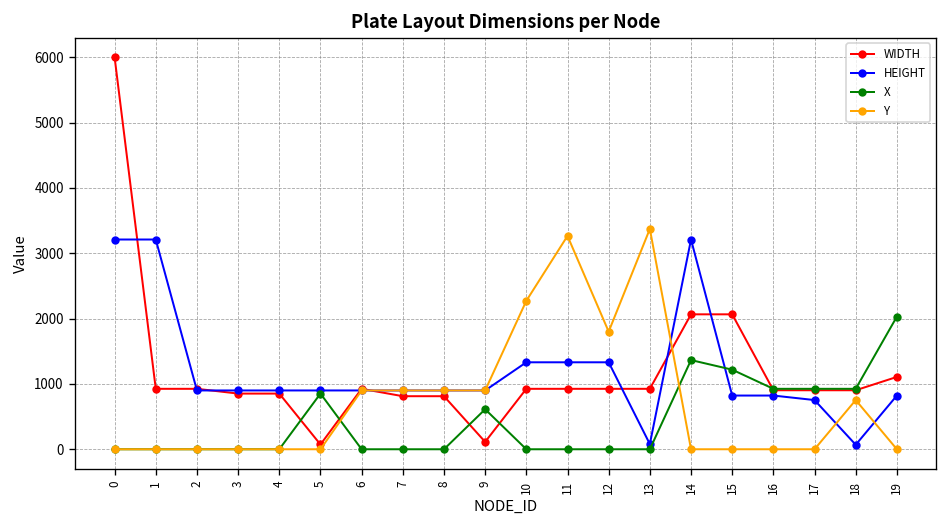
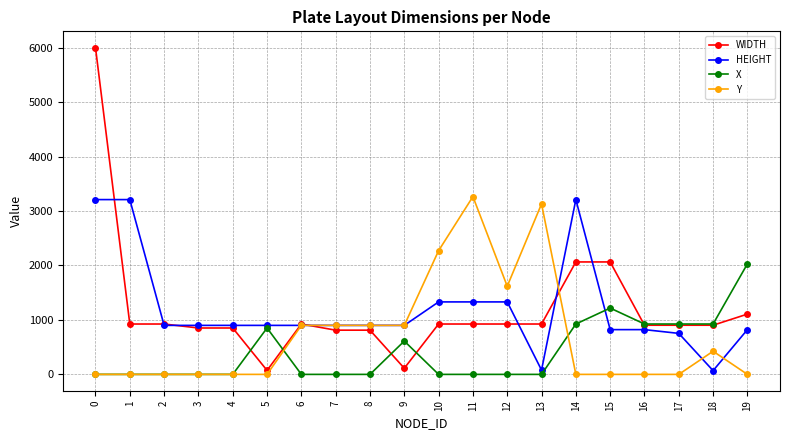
Y, 12: 1800 -> 1600
Y, 13: 3400 -> 3100
X, 14: 1400 -> 900
Y, 18: 800 -> 400
